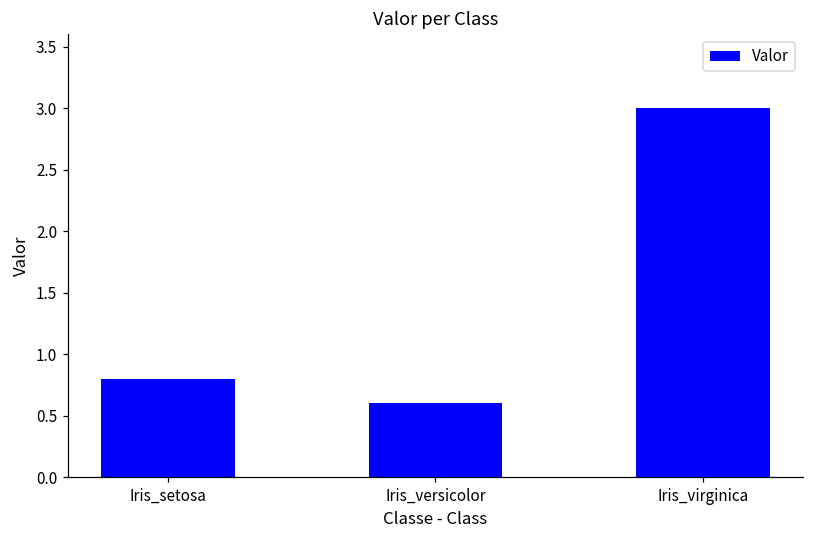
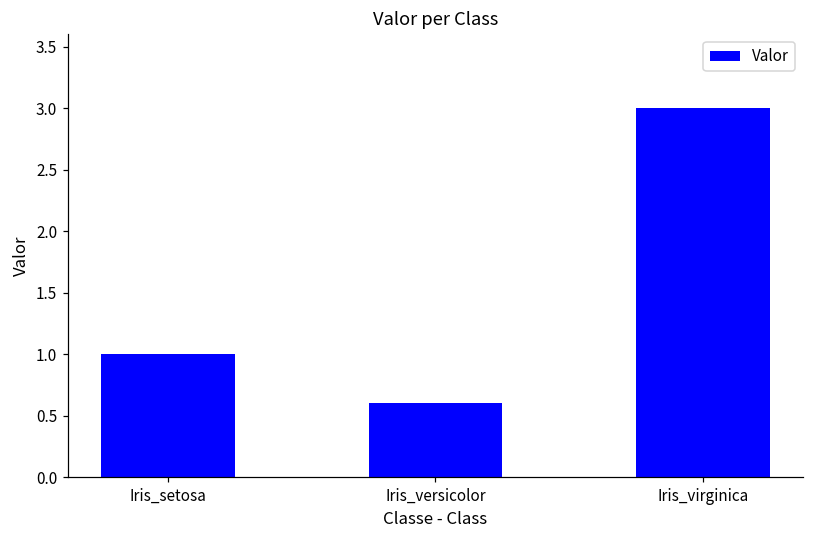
Iris_setosa: 0.8 -> 1.0
